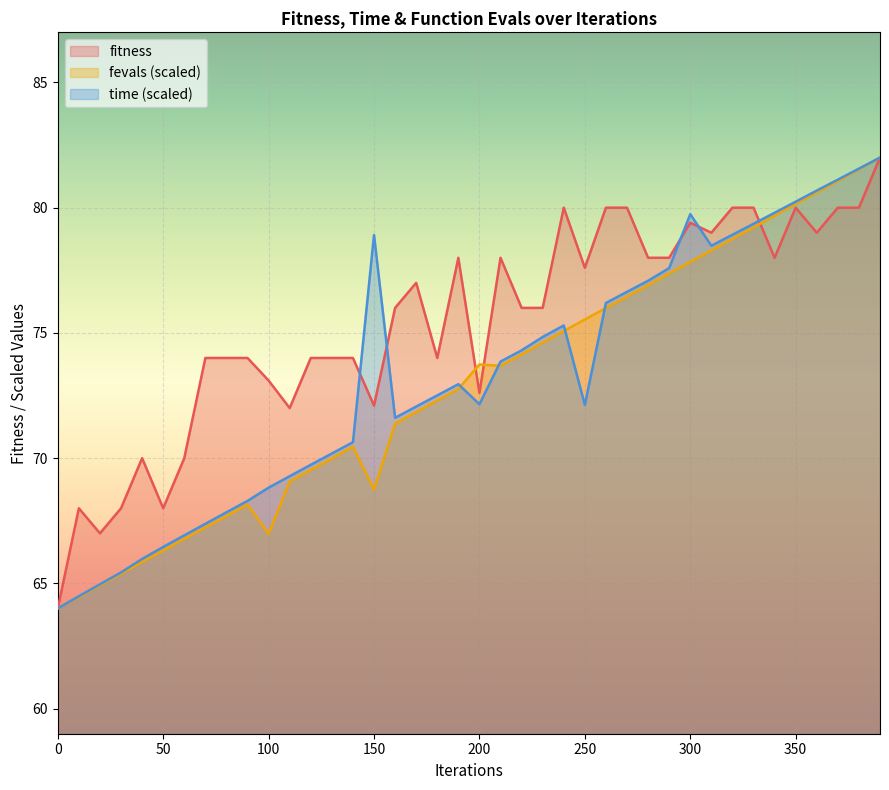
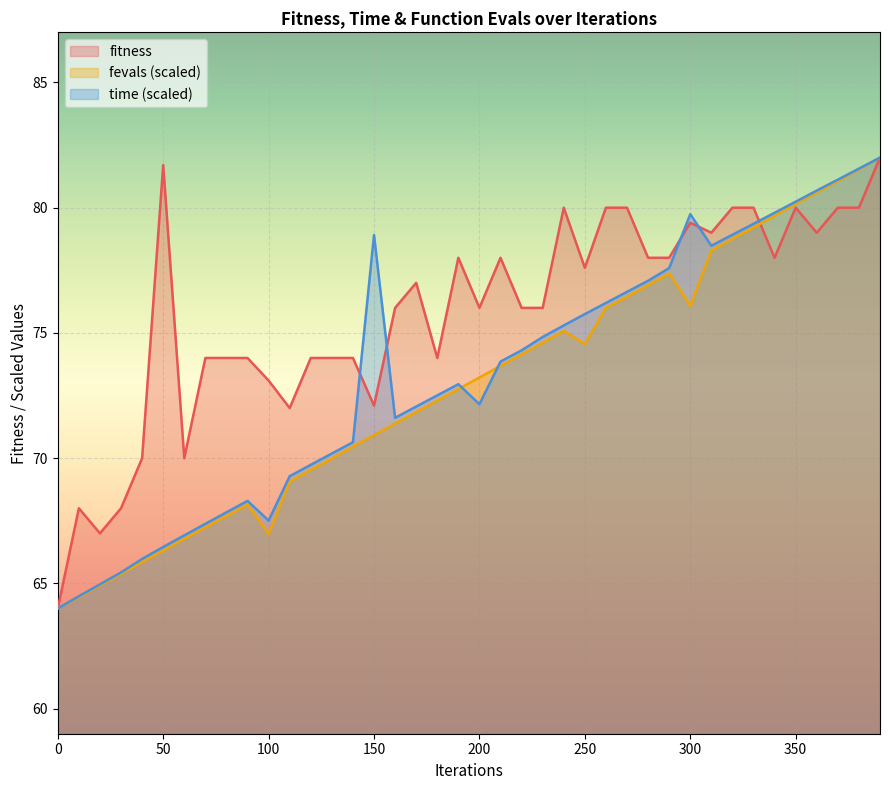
fitness, 50: 68.0 -> 81.7
time (scaled), 100: 68.8 -> 67.5
fevals (scaled), 150: 68.7 -> 70.9
fitness, 200: 72.6 -> 76.0
fevals (scaled), 200: 73.7 -> 73.2
fevals (scaled), 250: 75.5 -> 74.6
time (scaled), 250: 72.1 -> 75.8
fevals (scaled), 300: 77.8 -> 76.1
